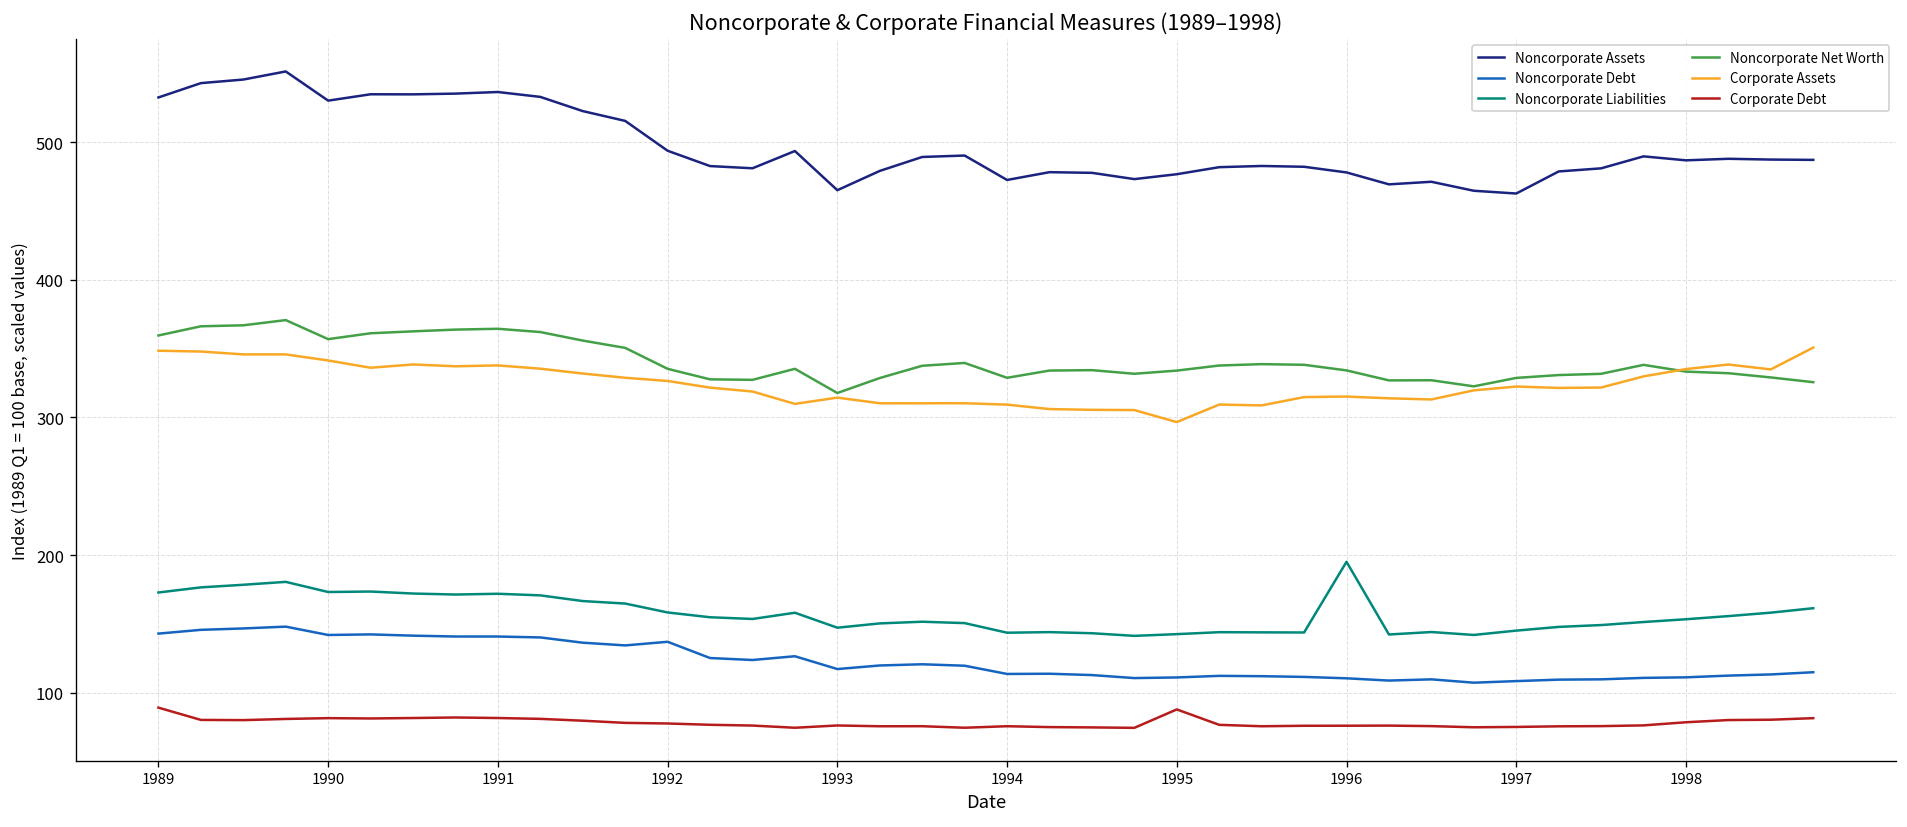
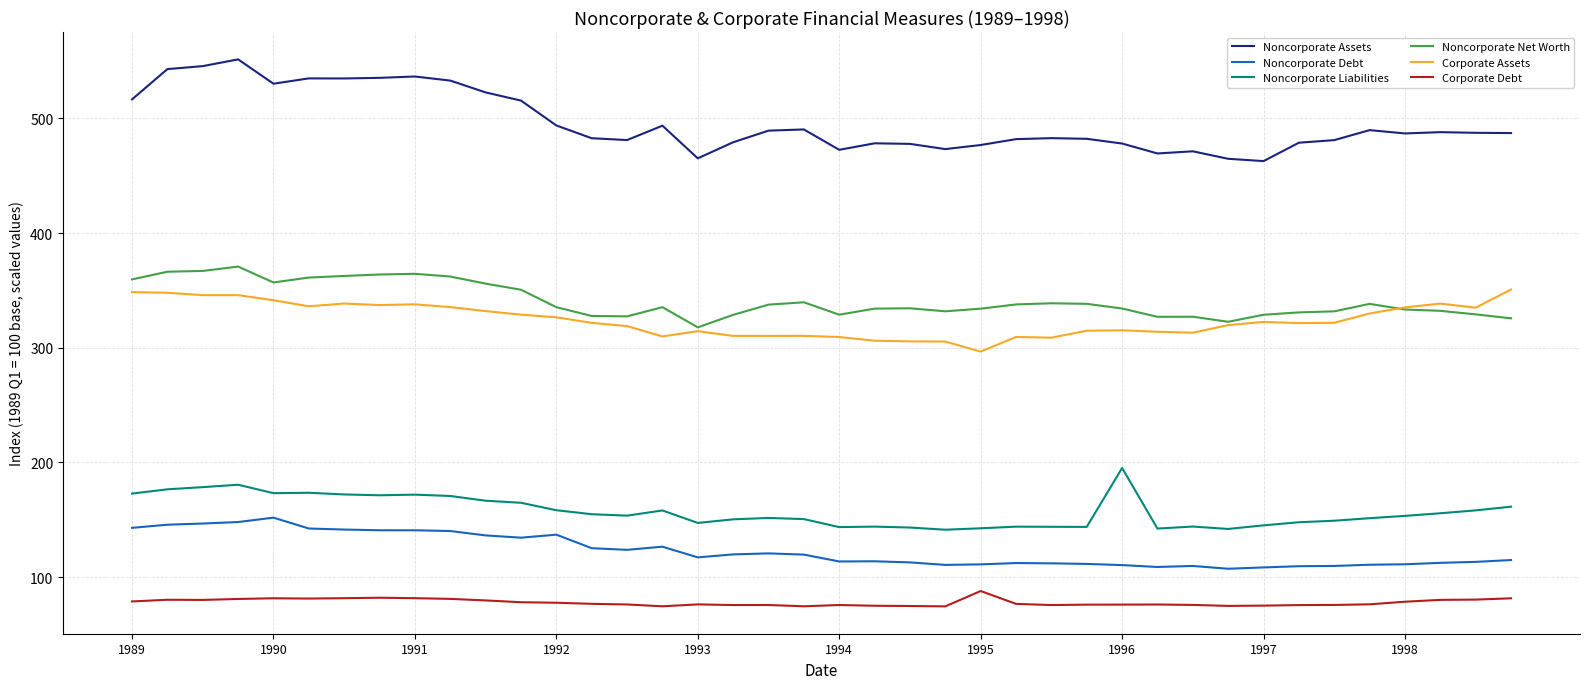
Noncorporate Assets, 1989: 532 -> 516
Corporate Debt, 1989: 89 -> 79
Noncorporate Debt, 1990: 142 -> 152
